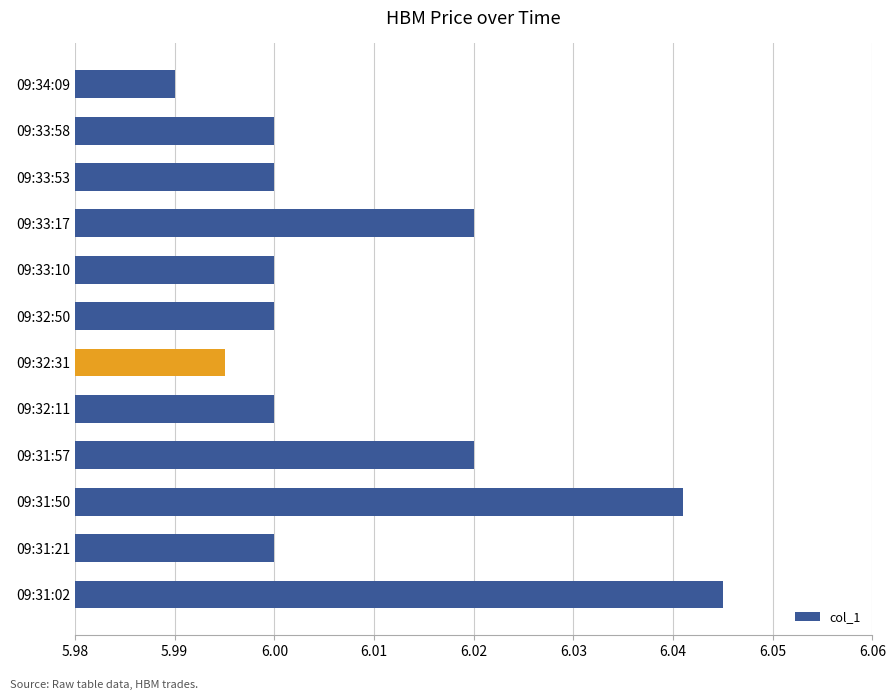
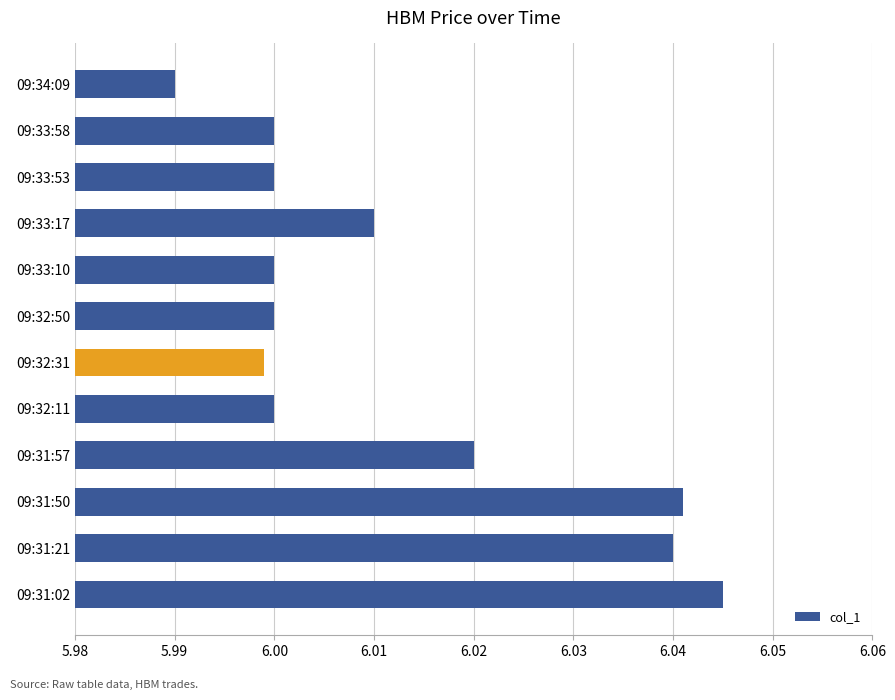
09:33:17: 6.02 -> 6.01
09:32:31: 5.995 -> 5.999
09:31:21: 6.00 -> 6.04
